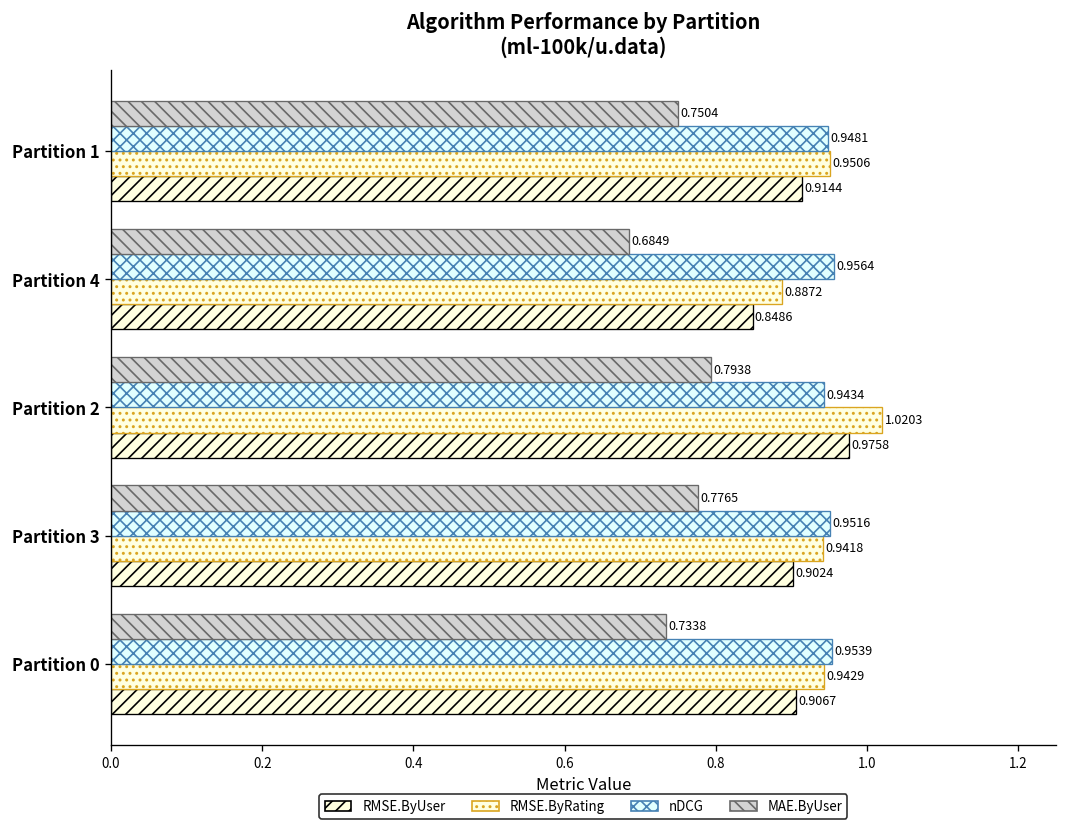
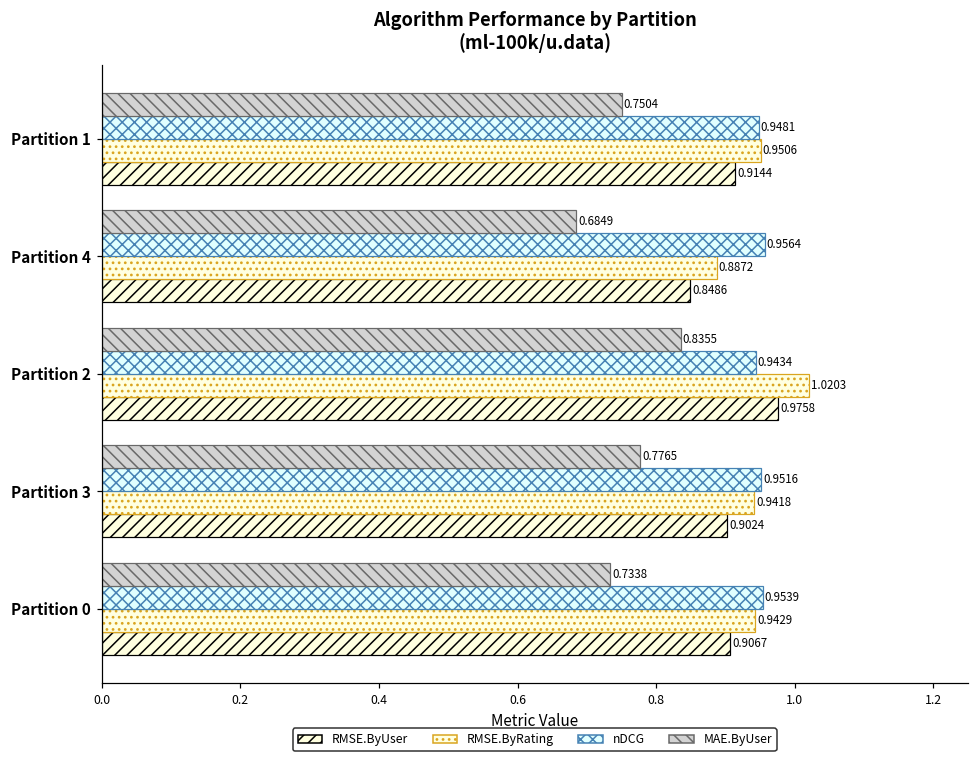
MAE.ByUser, Partition 2: 0.7938 -> 0.8355
